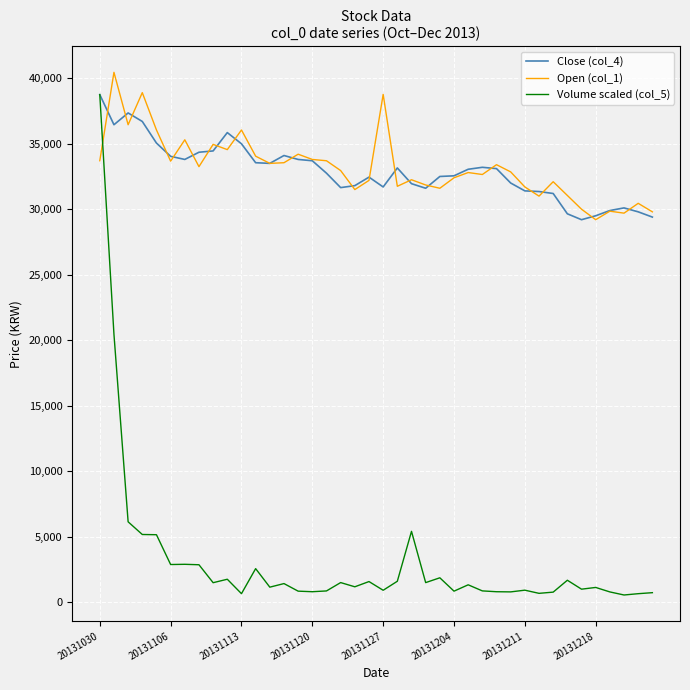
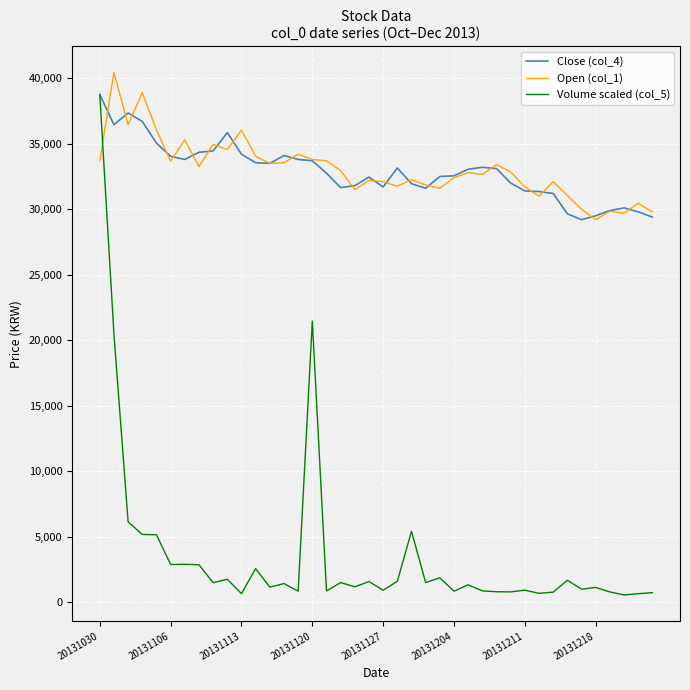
Close (col_4), 20131113: 35,000 -> 34,200
Volume scaled (col_5), 20131120: 800 -> 21,500
Open (col_1), 20131127: 38,800 -> 32,100
